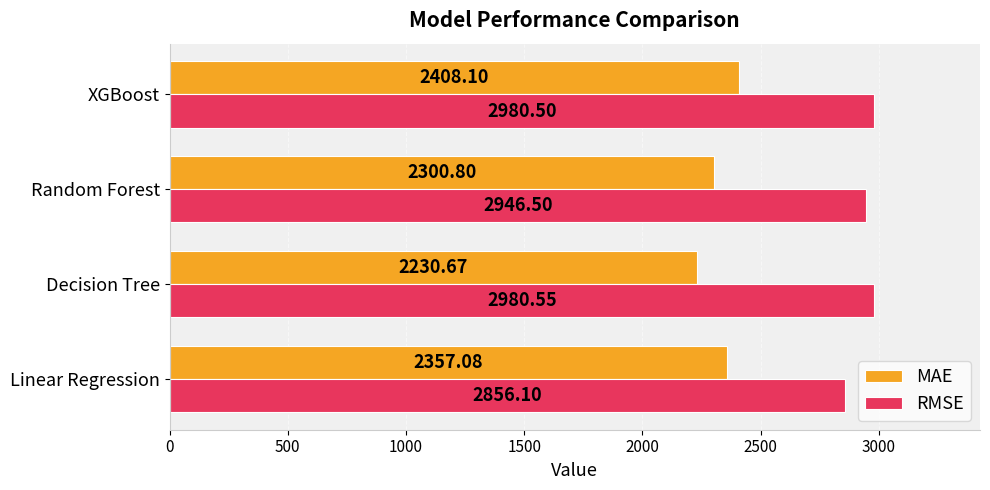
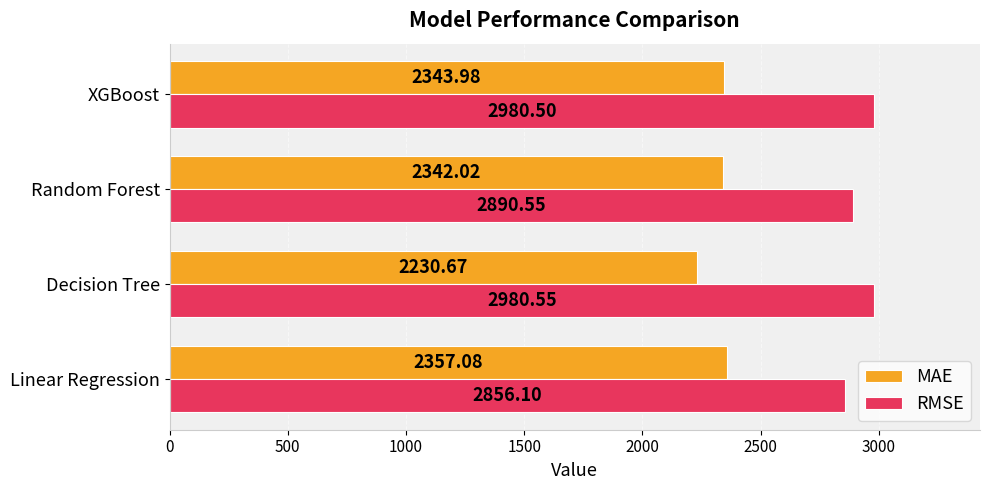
MAE, XGBoost: 2408.10 -> 2343.98
MAE, Random Forest: 2300.80 -> 2342.02
RMSE, Random Forest: 2946.50 -> 2890.55
